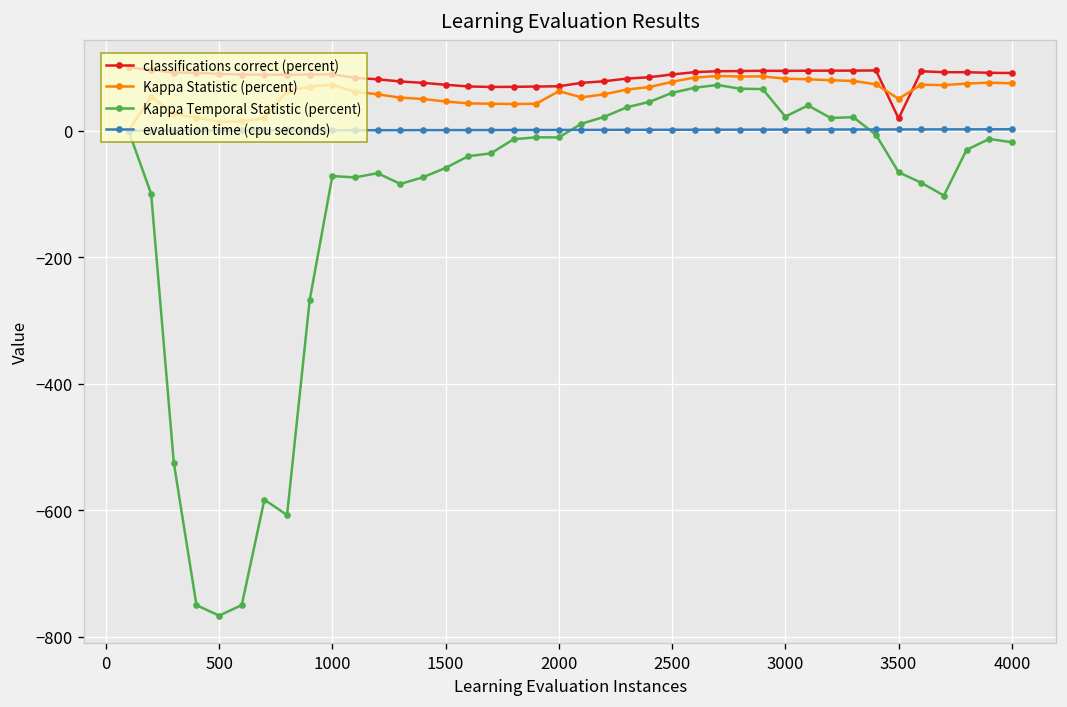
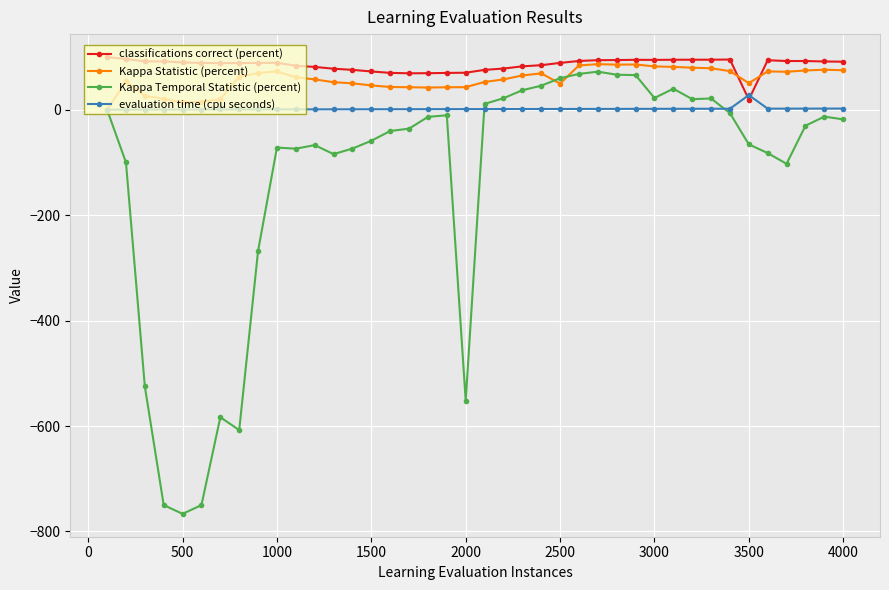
Kappa Statistic (percent), 2000: 60 -> 40
Kappa Temporal Statistic (percent), 2000: -10 -> -550
Kappa Statistic (percent), 2500: 80 -> 50
evaluation time (cpu seconds), 3500: 0 -> 30
